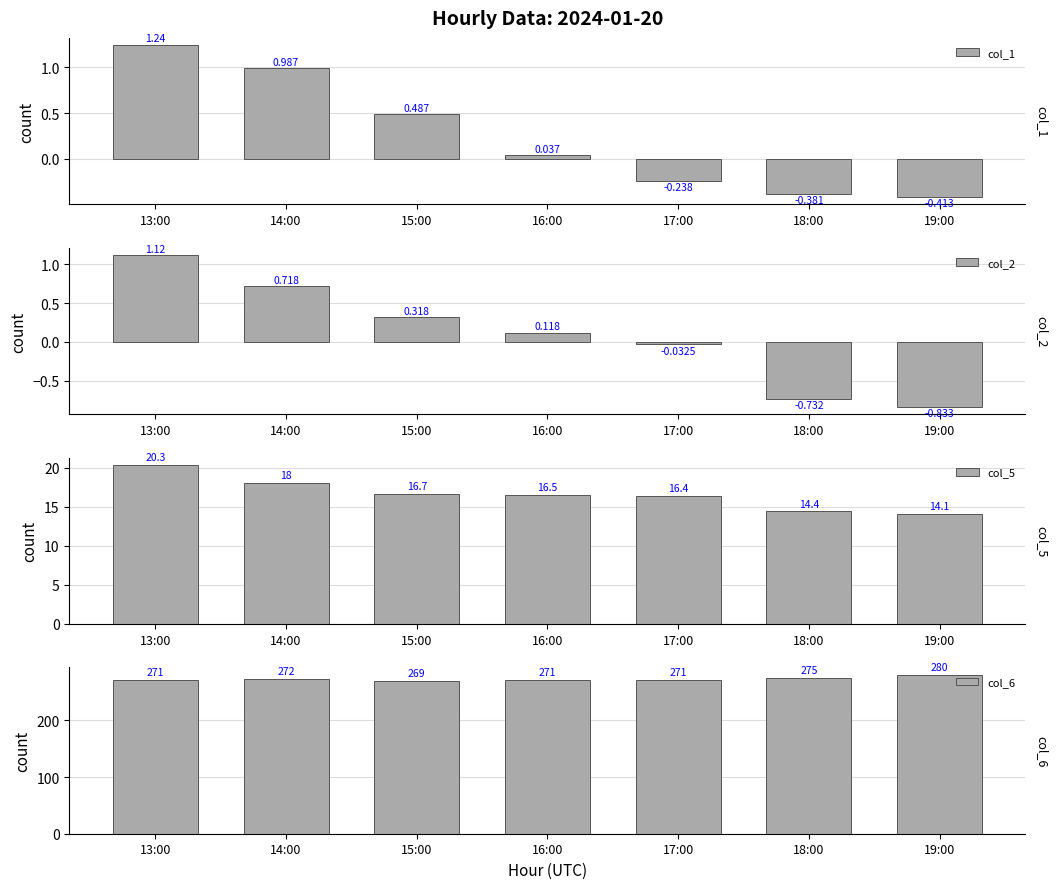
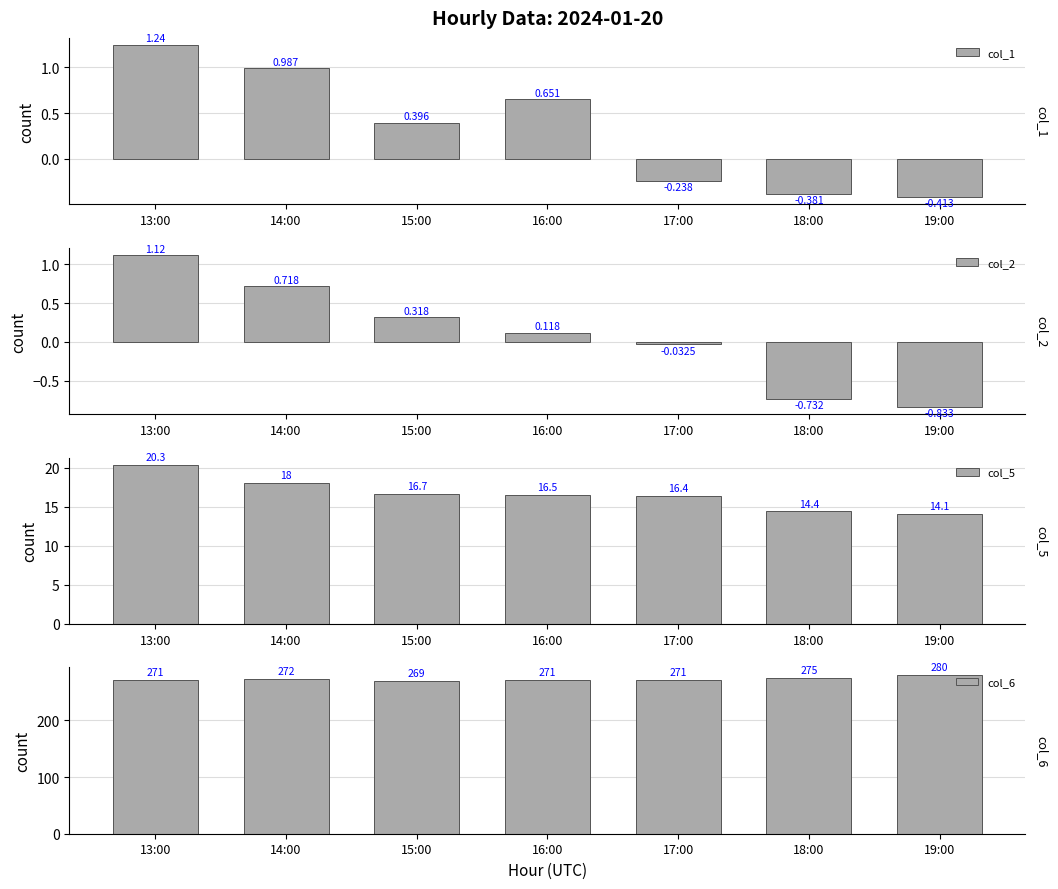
Hourly Data: 2024-01-20, 15:00: 0.487 -> 0.396
Hourly Data: 2024-01-20, 16:00: 0.037 -> 0.651
